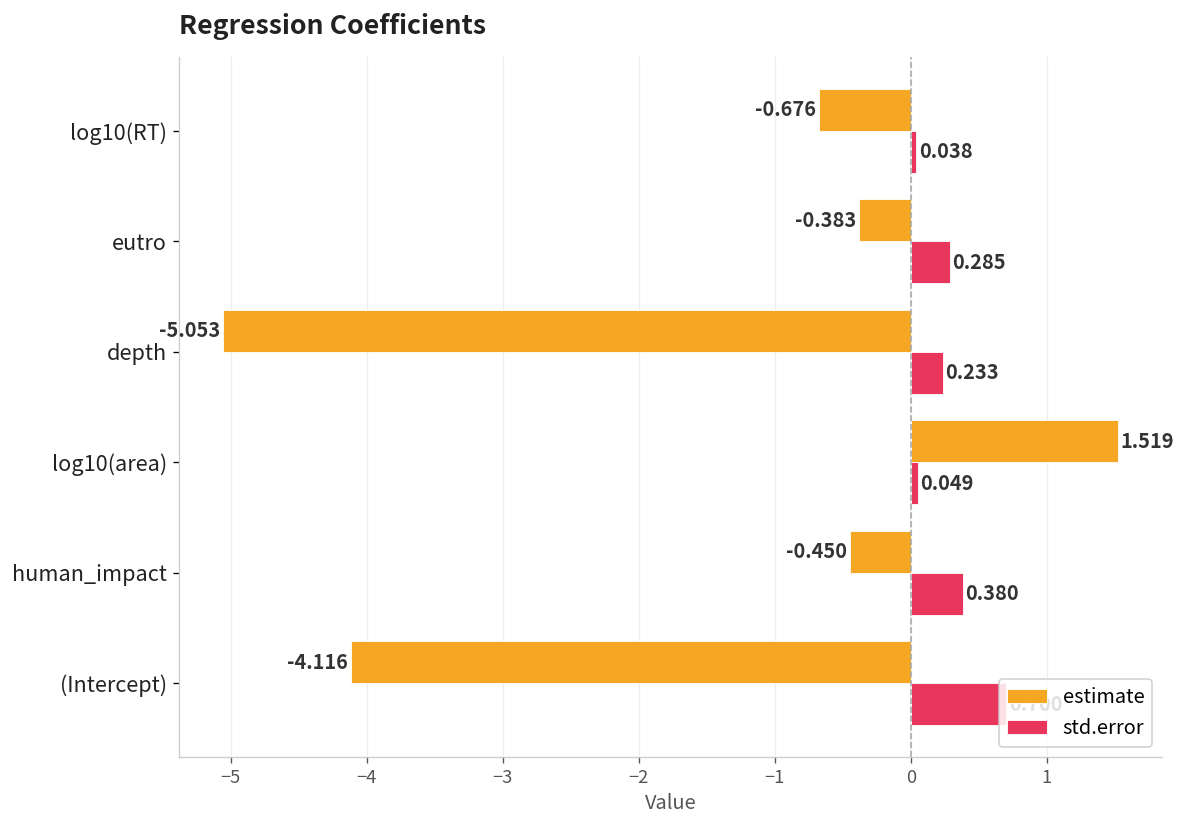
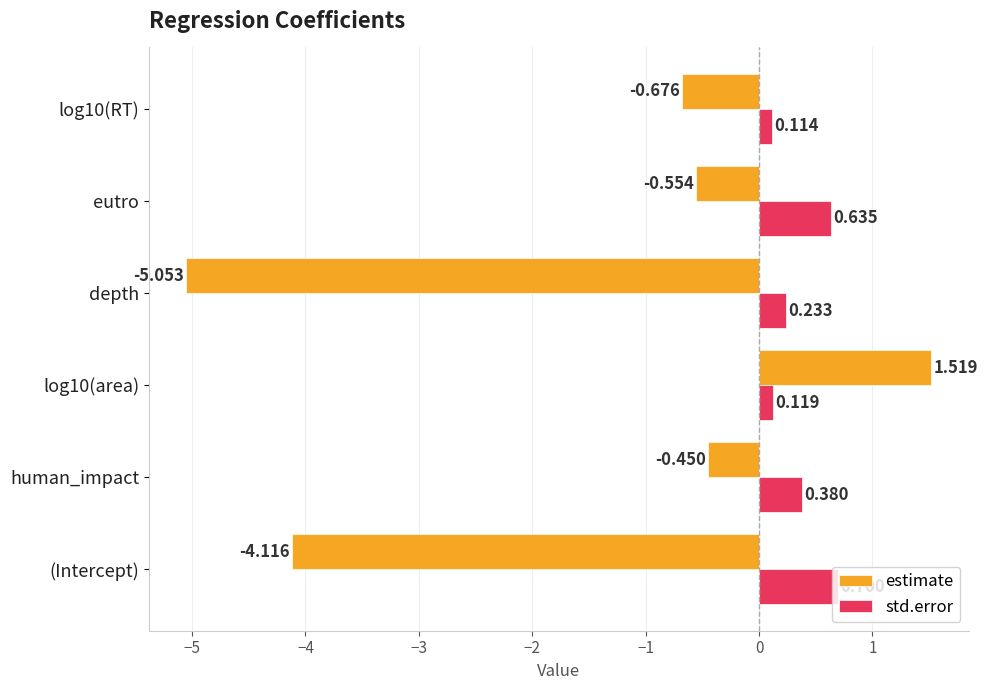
std.error, log10(RT): 0.038 -> 0.114
estimate, eutro: -0.383 -> -0.554
std.error, eutro: 0.285 -> 0.635
std.error, log10(area): 0.049 -> 0.119
